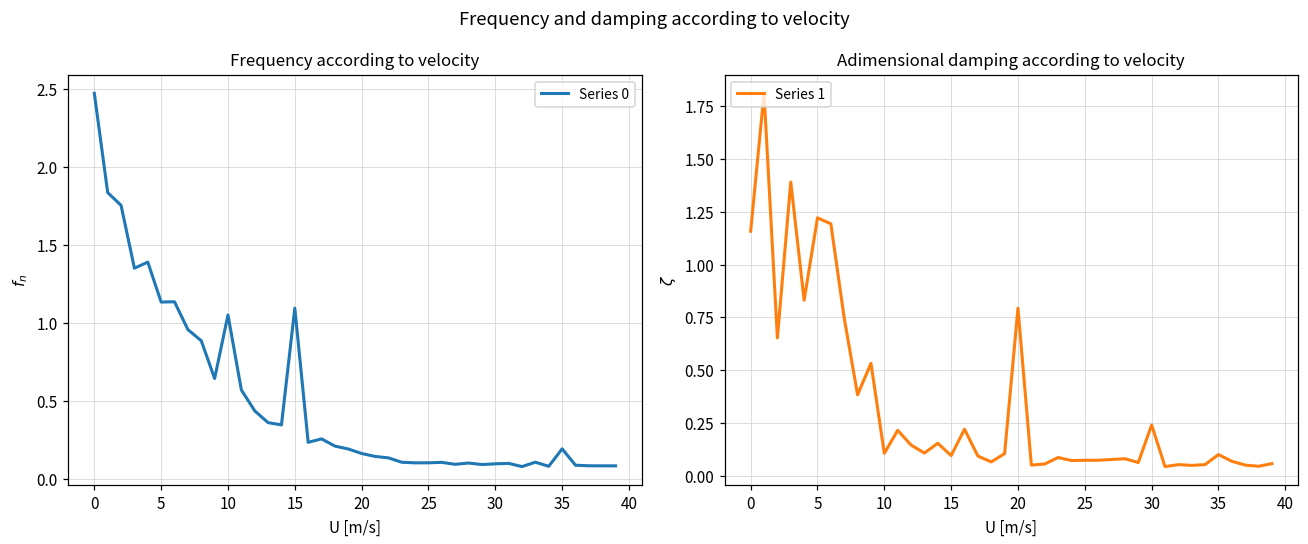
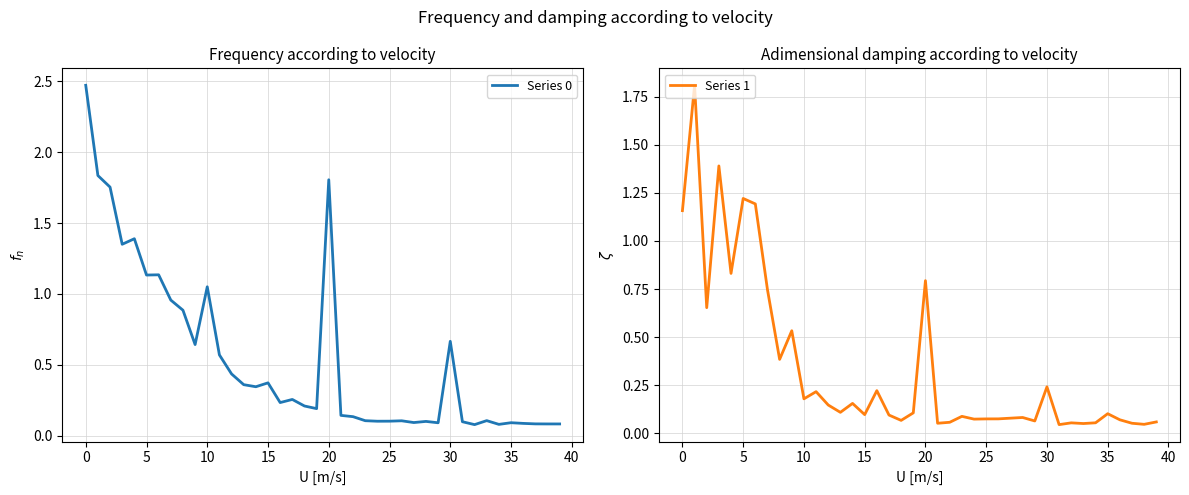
Frequency according to velocity, 15: 1.09 -> 0.37
Frequency according to velocity, 20: 0.16 -> 1.81
Frequency according to velocity, 30: 0.10 -> 0.67
Frequency according to velocity, 35: 0.19 -> 0.09
Adimensional damping according to velocity, 10: 0.11 -> 0.18
